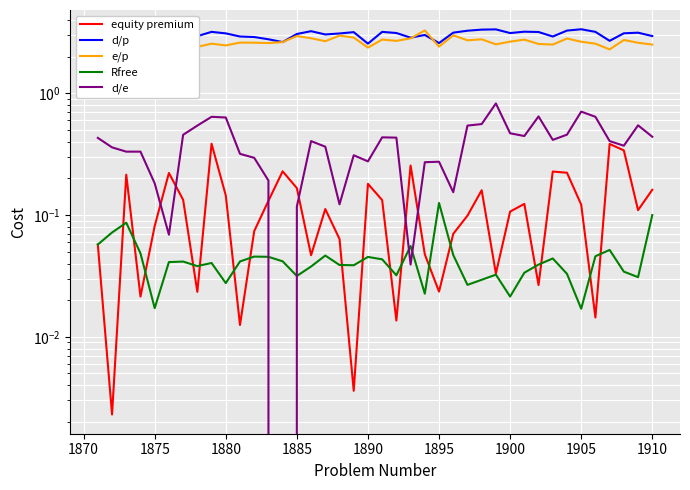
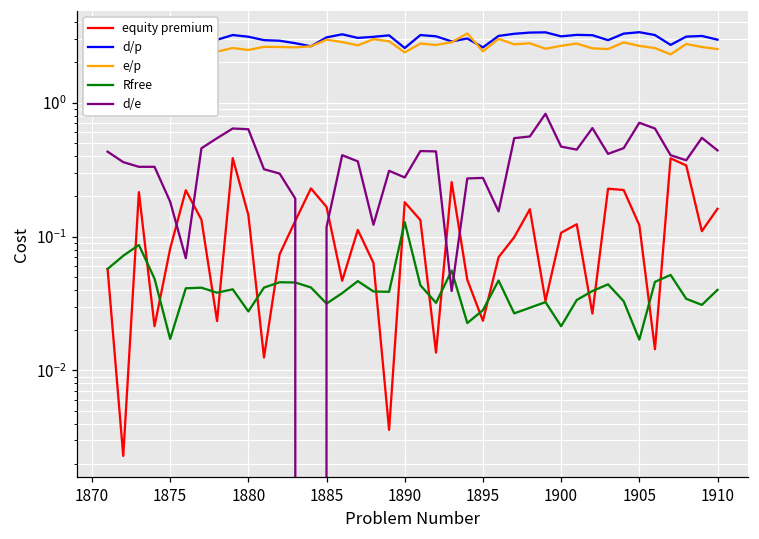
Rfree, 1890: 0.045 -> 0.13
Rfree, 1895: 0.13 -> 0.028
Rfree, 1910: 0.10 -> 0.04
